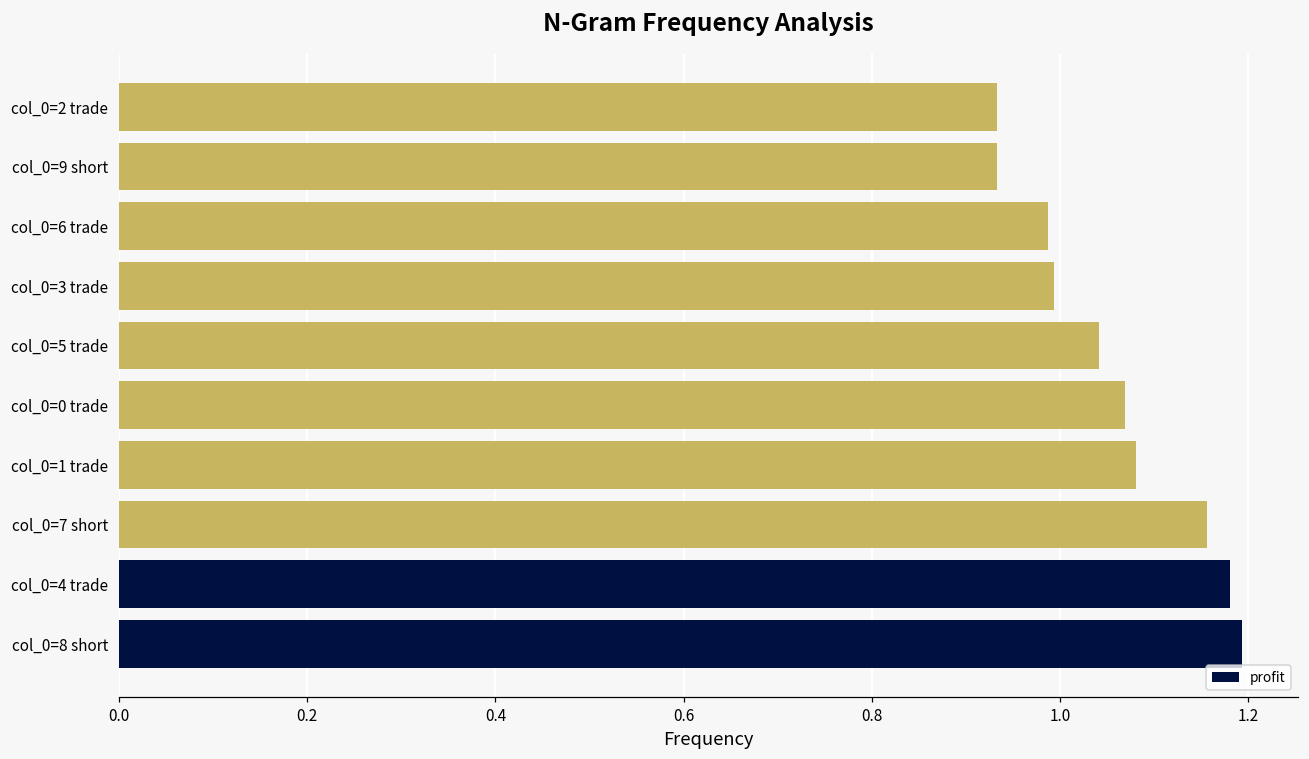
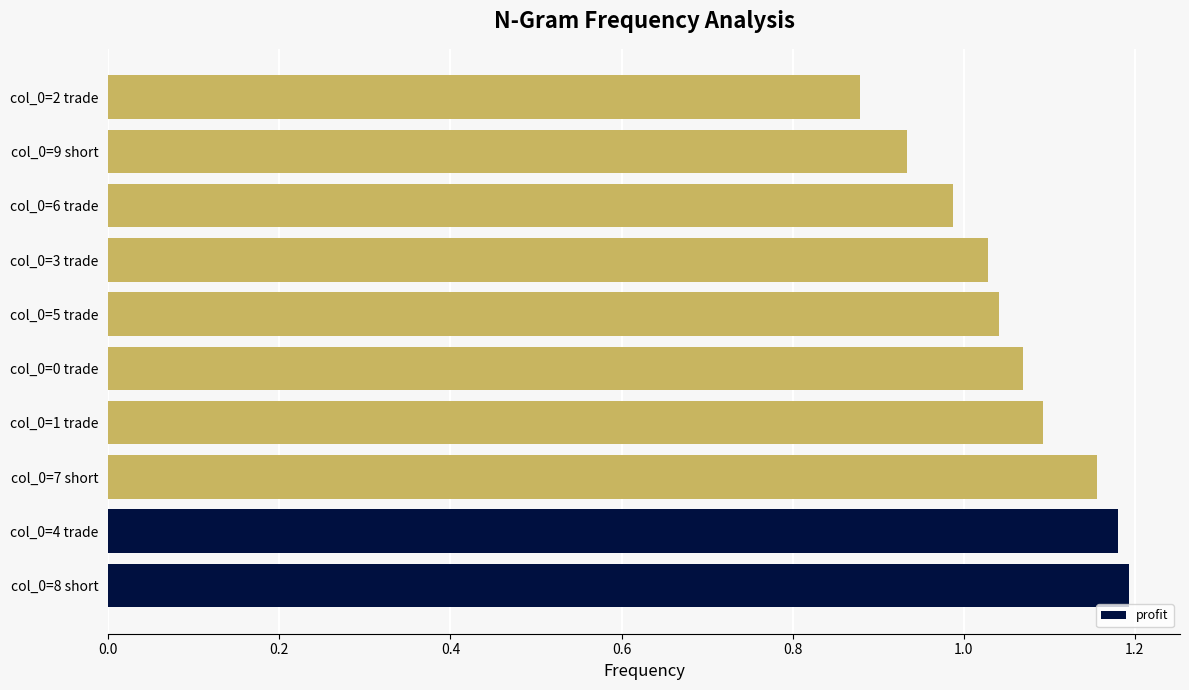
col_0=2 trade: 0.93 -> 0.88
col_0=3 trade: 0.99 -> 1.03
col_0=1 trade: 1.08 -> 1.09
